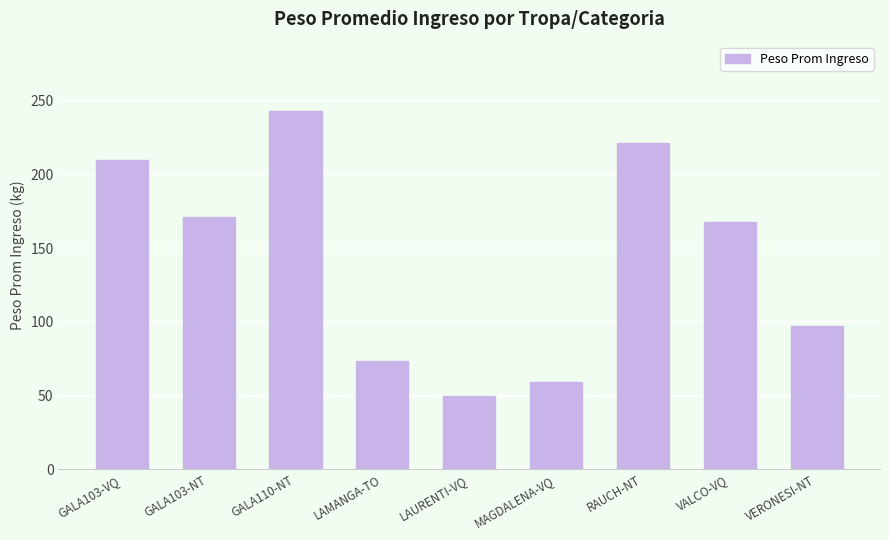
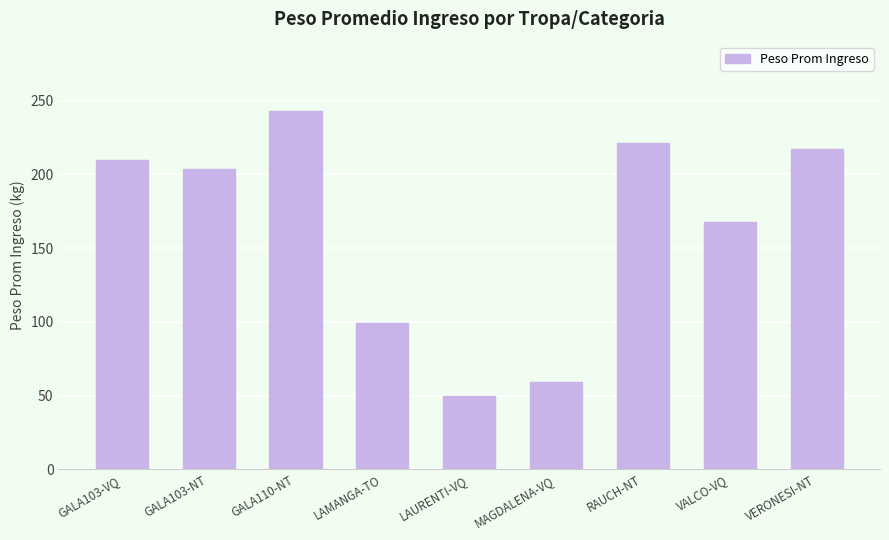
GALA103-NT: 171 -> 204
LAMANGA-TO: 74 -> 99
VERONESI-NT: 98 -> 217
